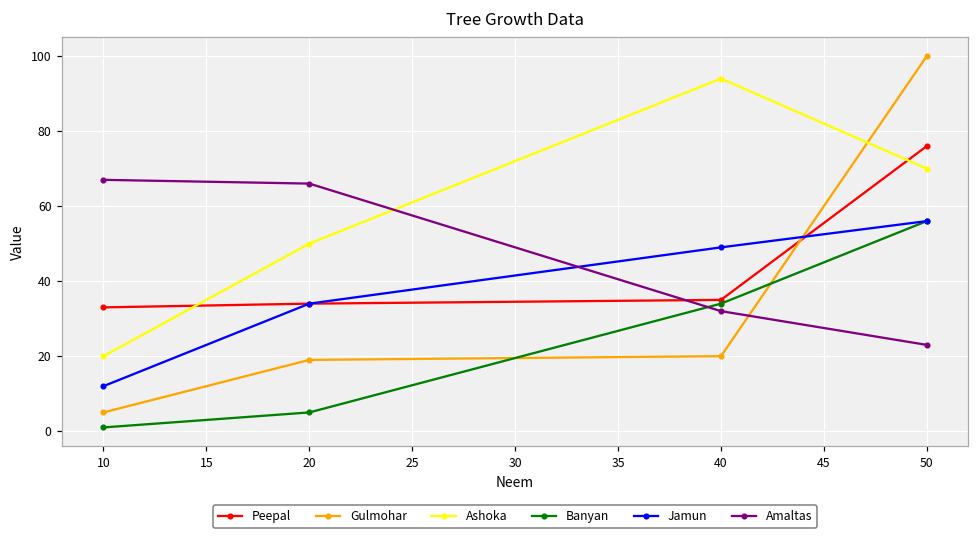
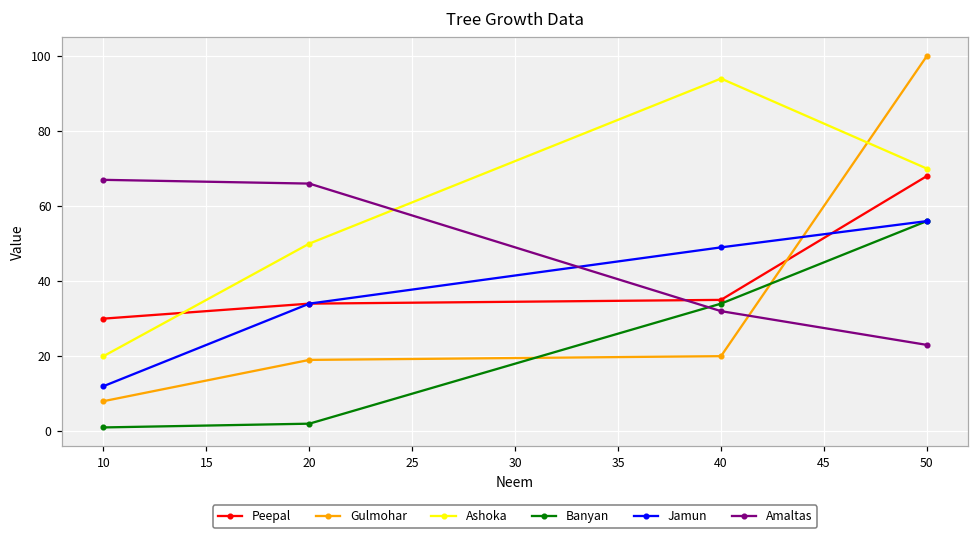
Peepal, 10: 33 -> 30
Gulmohar, 10: 5 -> 8
Banyan, 20: 5 -> 2
Peepal, 50: 76 -> 68
